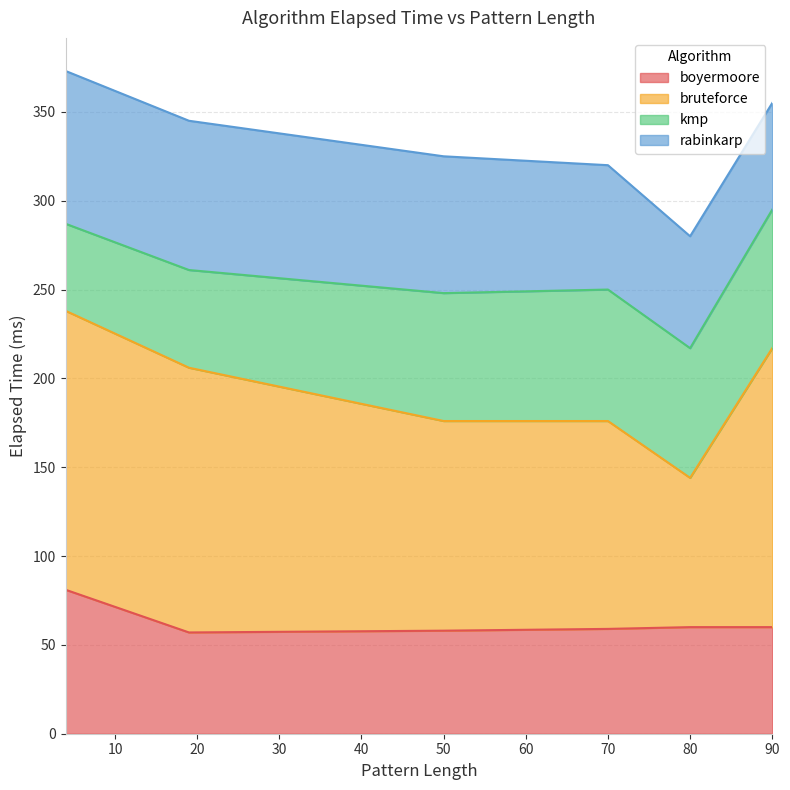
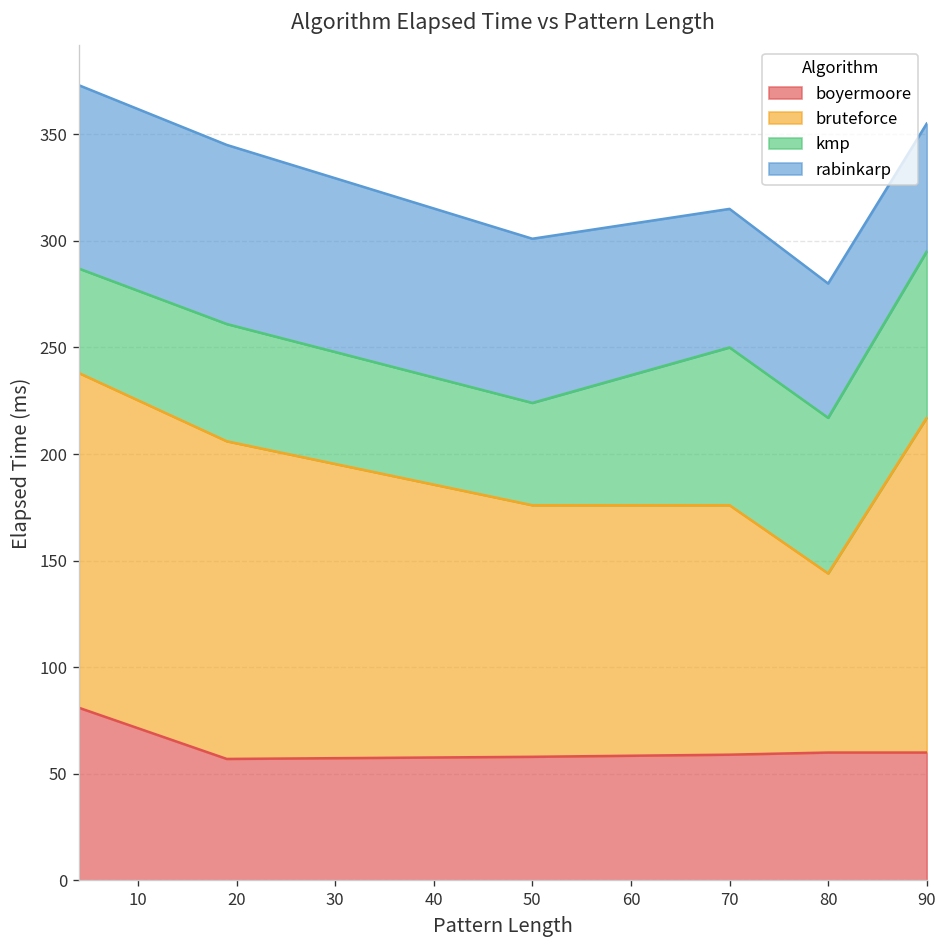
kmp, 50: 72 -> 48
rabinkarp, 70: 70 -> 65
